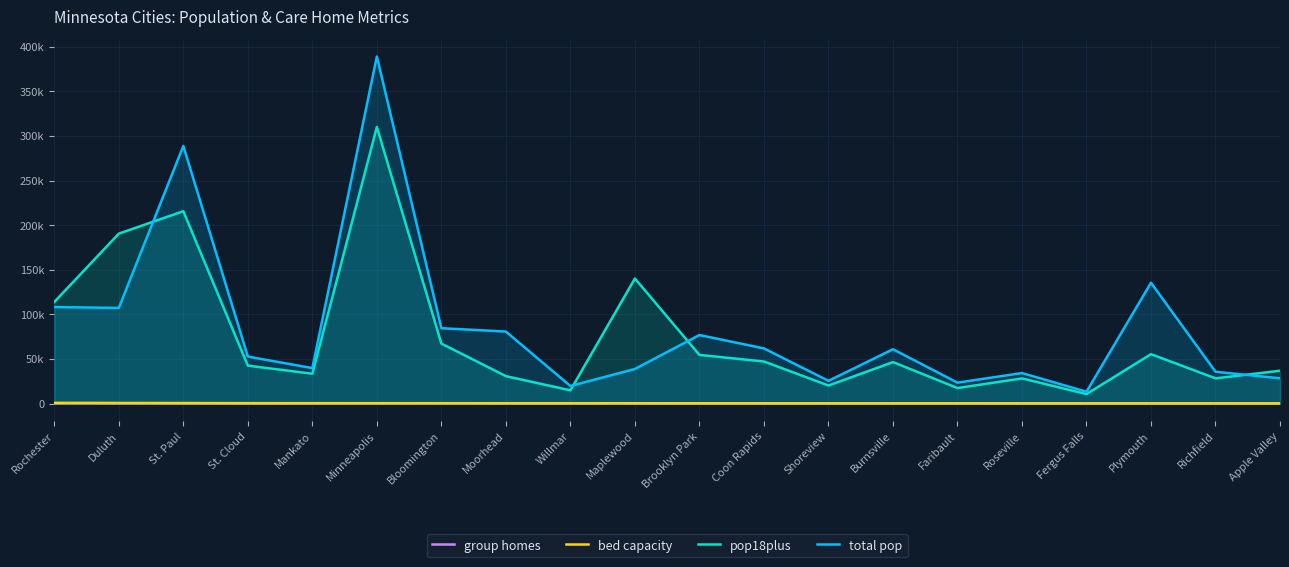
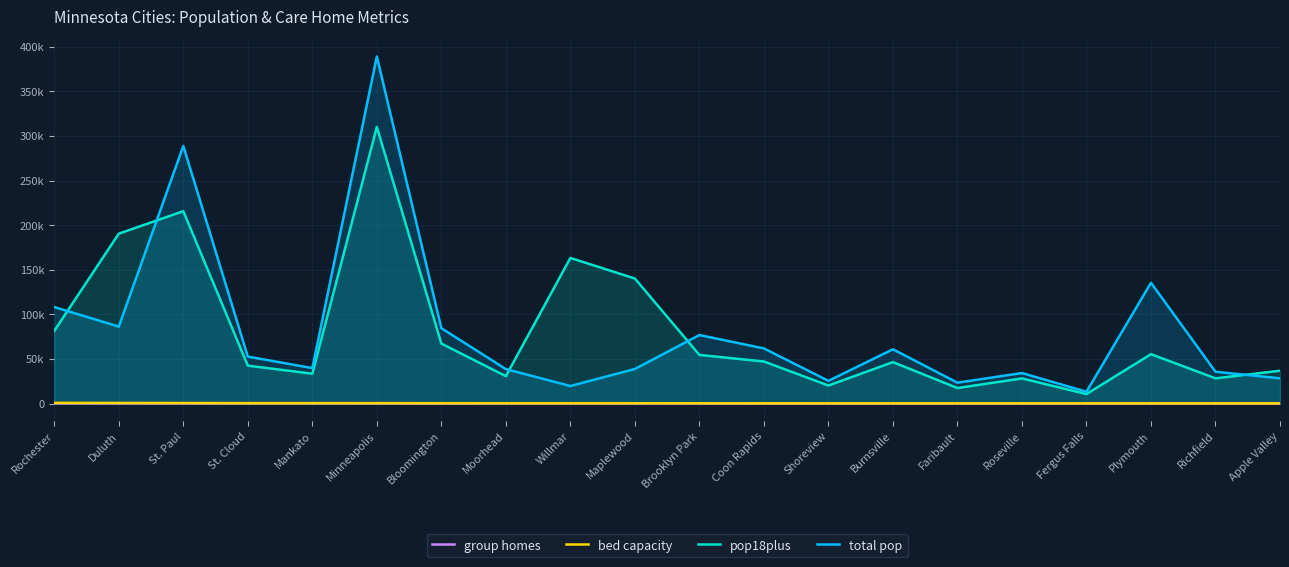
pop18plus, Rochester: 110000 -> 80000
total pop, Duluth: 110000 -> 90000
total pop, Moorhead: 80000 -> 40000
pop18plus, Willmar: 10000 -> 160000
